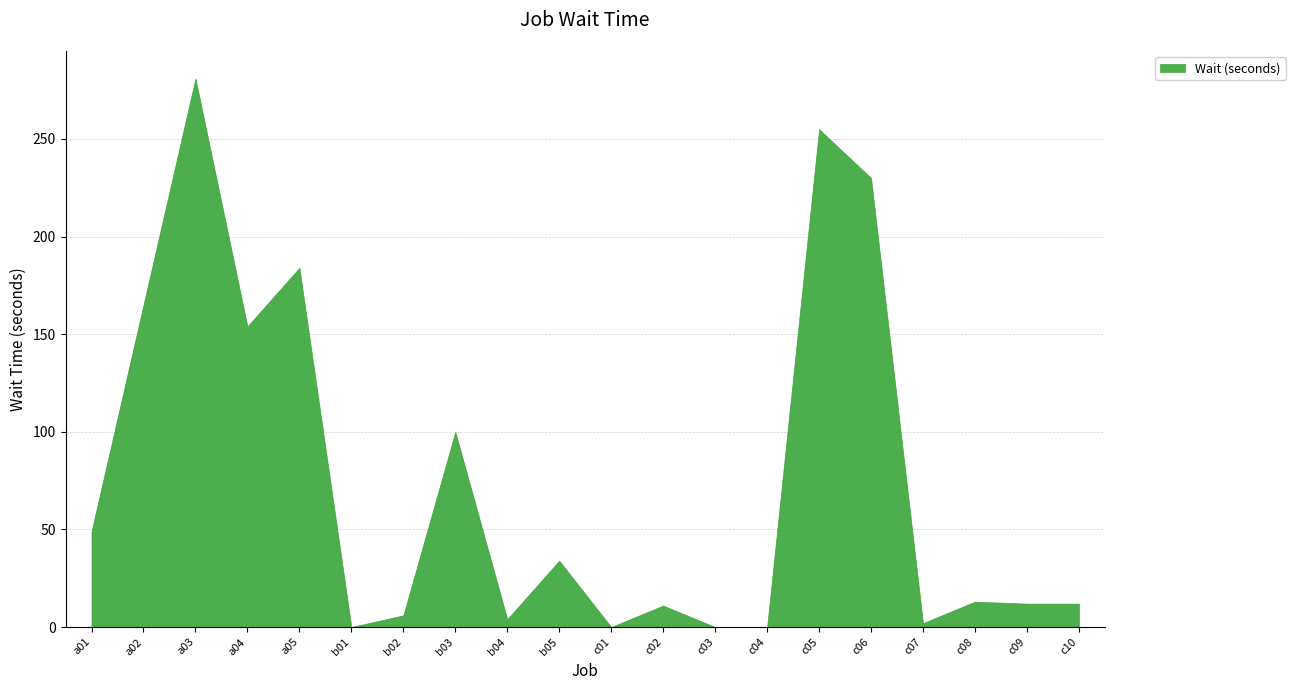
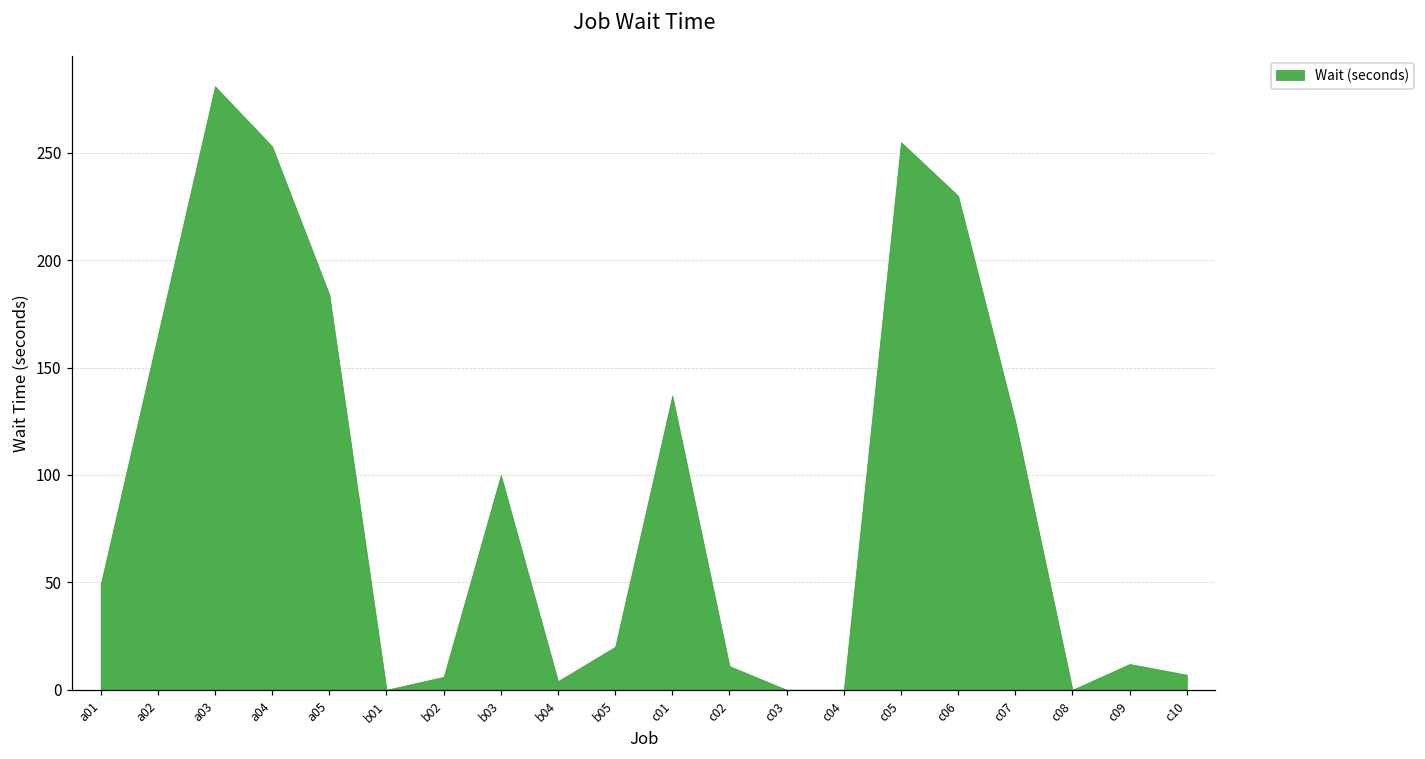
a04: 154 -> 253
b05: 34 -> 20
c01: 0 -> 137
c07: 2 -> 125
c08: 13 -> 0
c10: 12 -> 7
